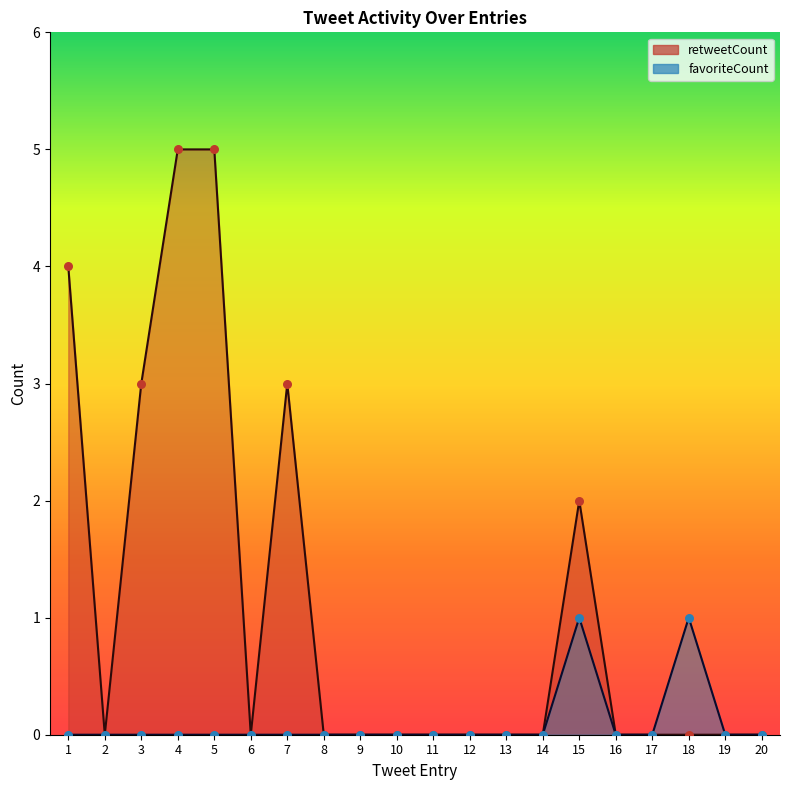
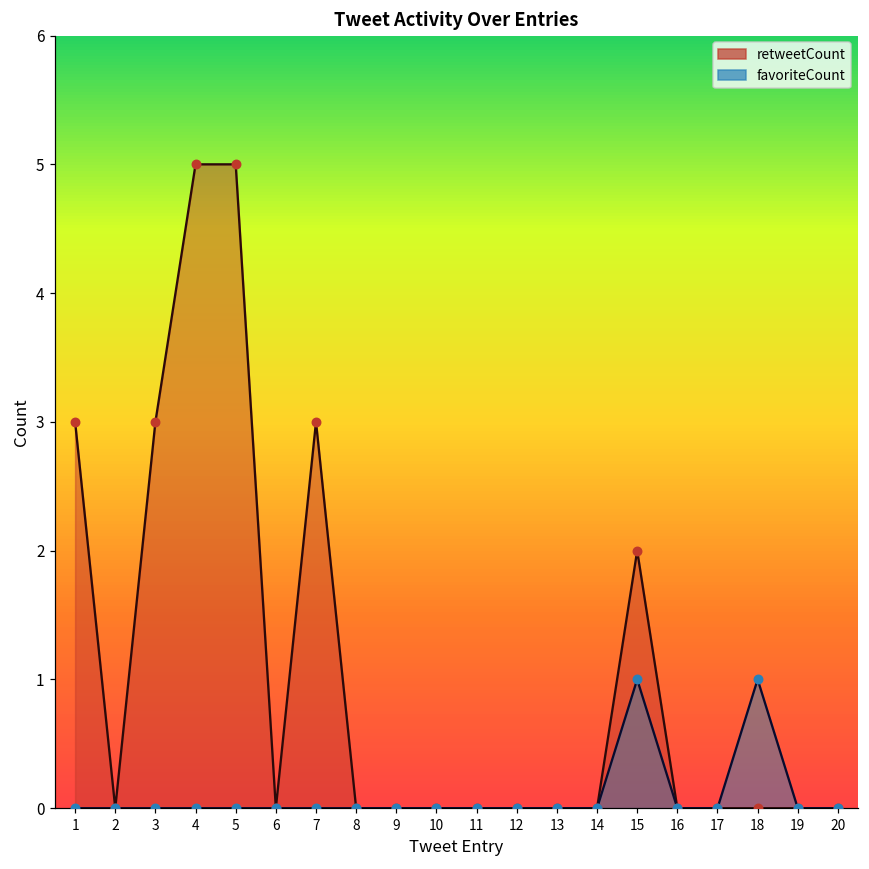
retweetCount, 1: 4 -> 3
